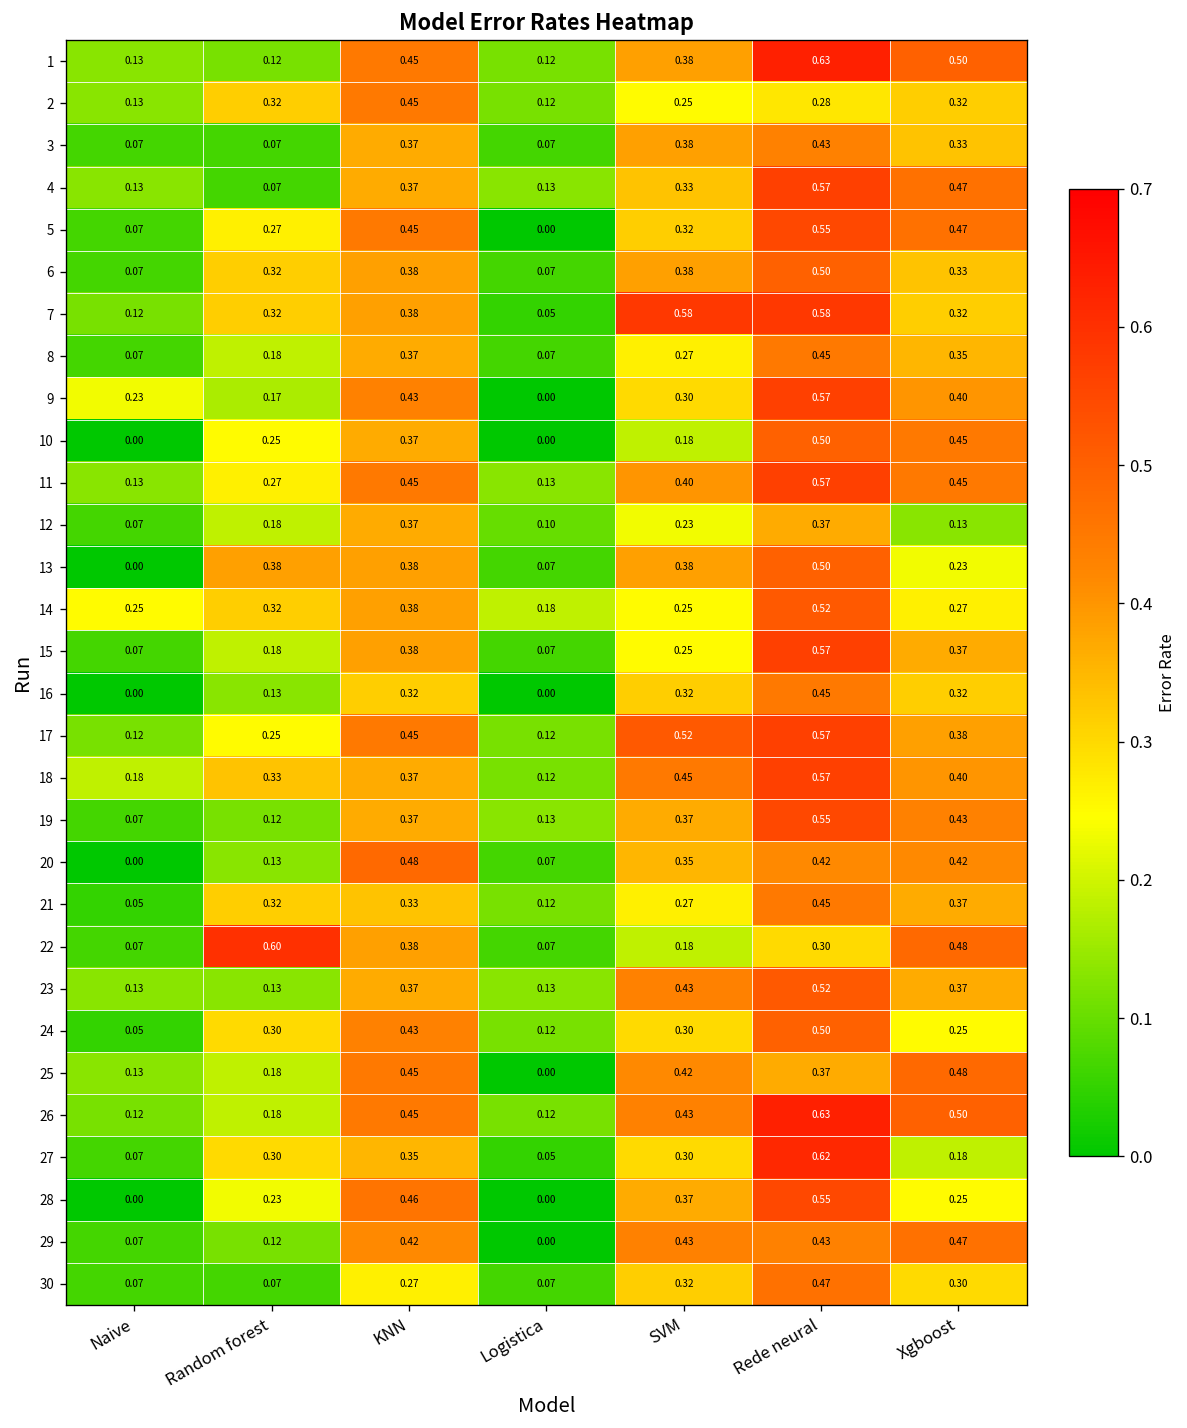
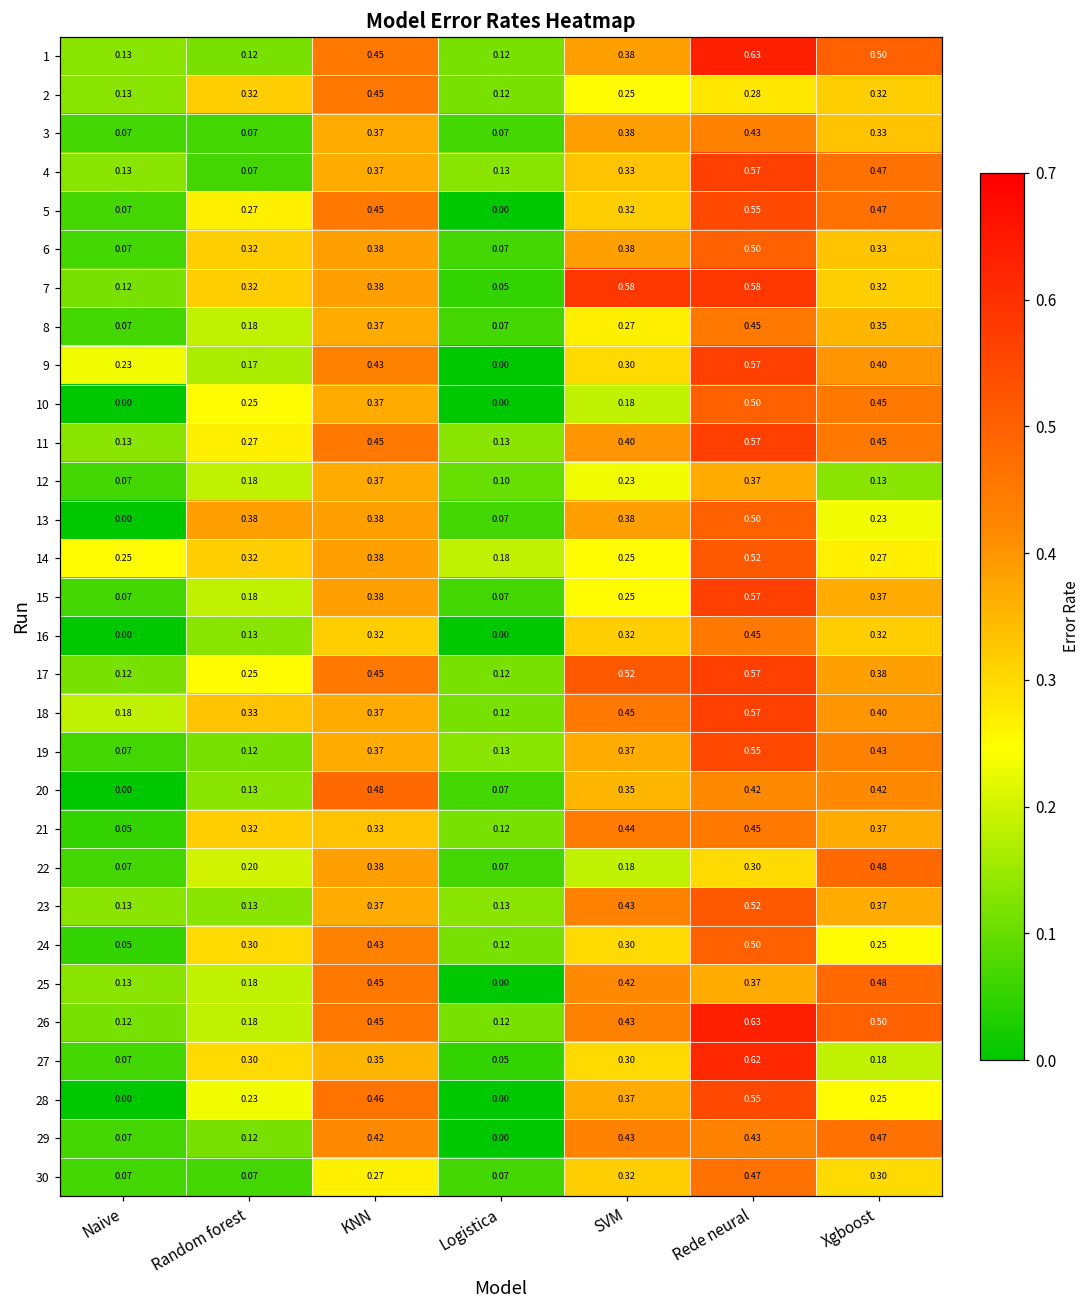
21, SVM: 0.27 -> 0.44
22, Random forest: 0.60 -> 0.20
